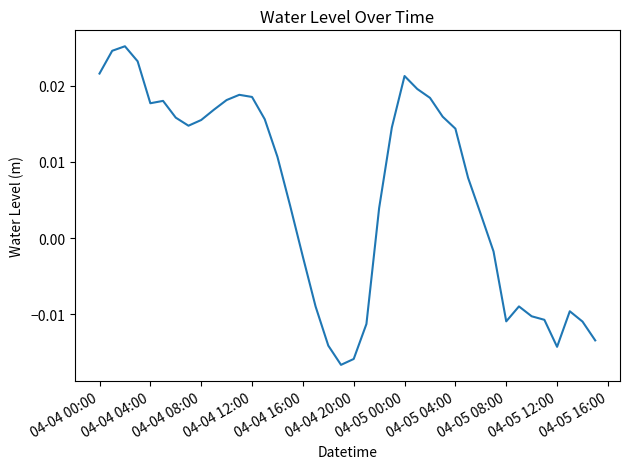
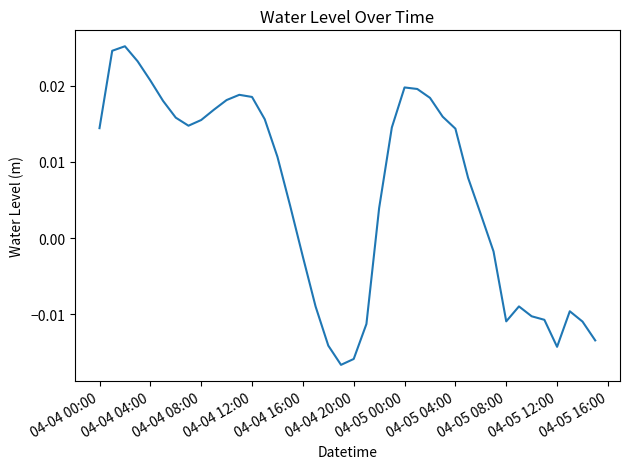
04-04 00:00: 0.022 -> 0.014
04-04 04:00: 0.018 -> 0.021
04-05 00:00: 0.021 -> 0.020
